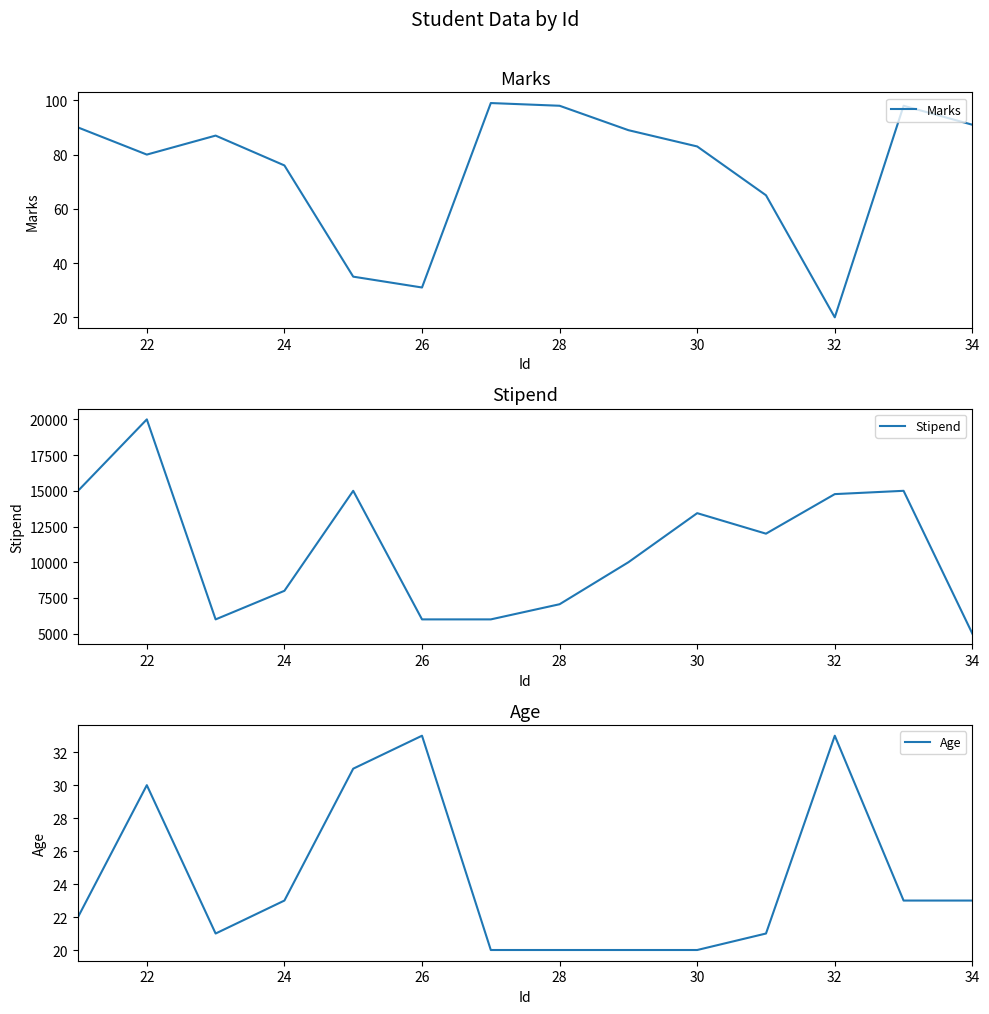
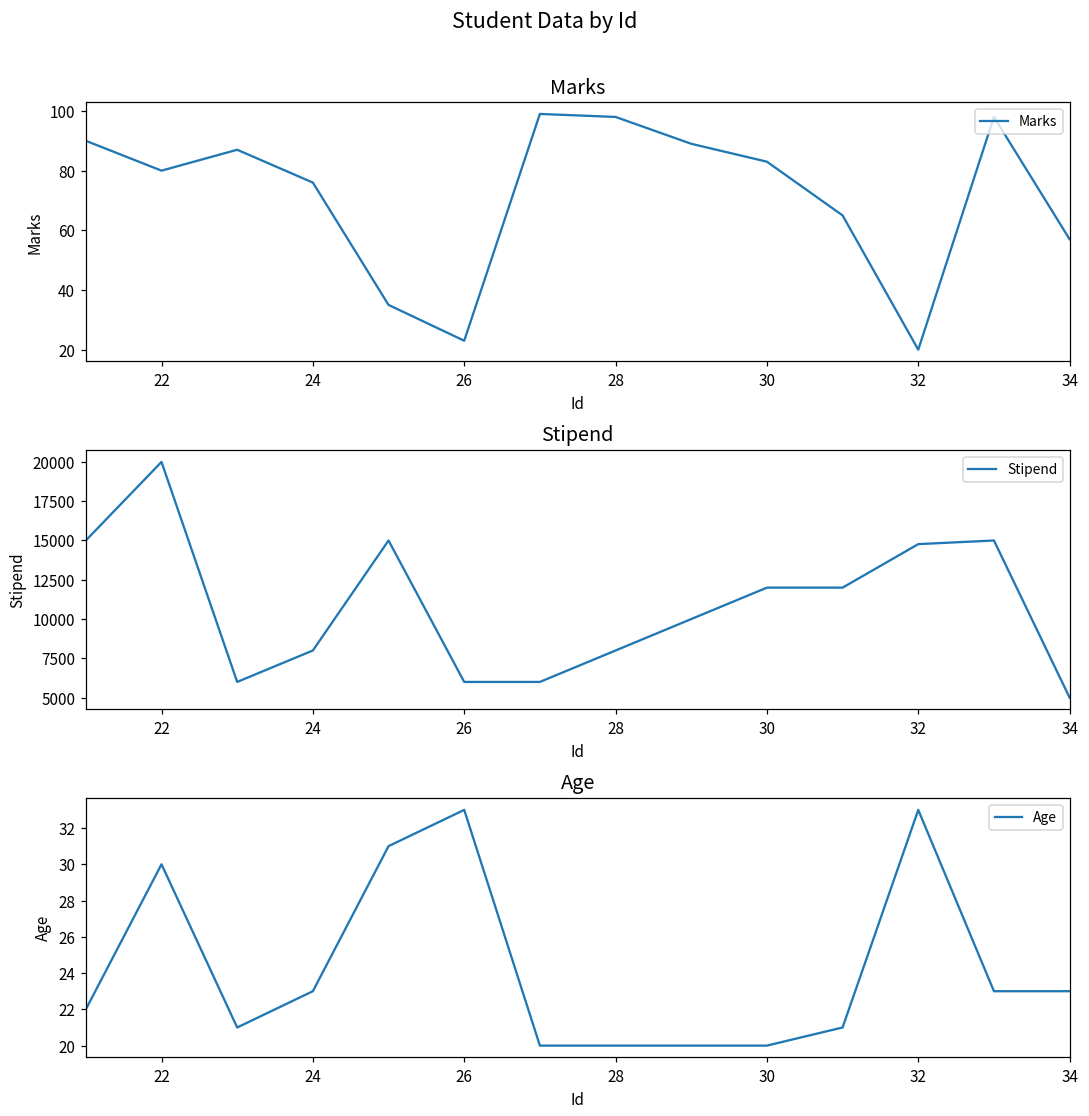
Marks, 26: 31 -> 23
Marks, 34: 91 -> 57
Stipend, 28: 7100 -> 8000
Stipend, 30: 13400 -> 12000
